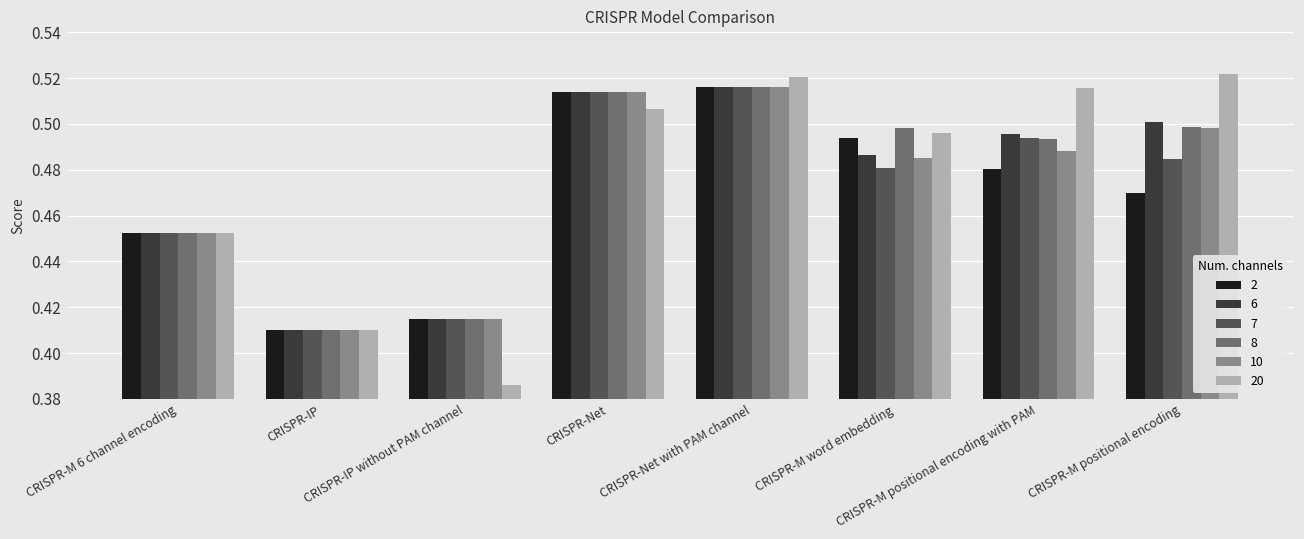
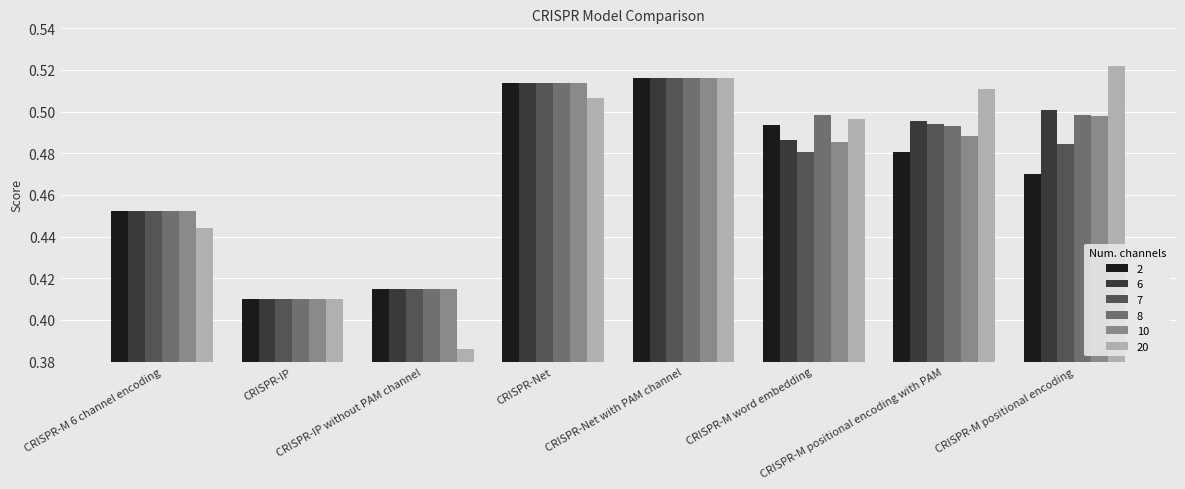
20, CRISPR-M 6 channel encoding: 0.453 -> 0.444
20, CRISPR-Net with PAM channel: 0.521 -> 0.516
20, CRISPR-M positional encoding with PAM: 0.516 -> 0.511
